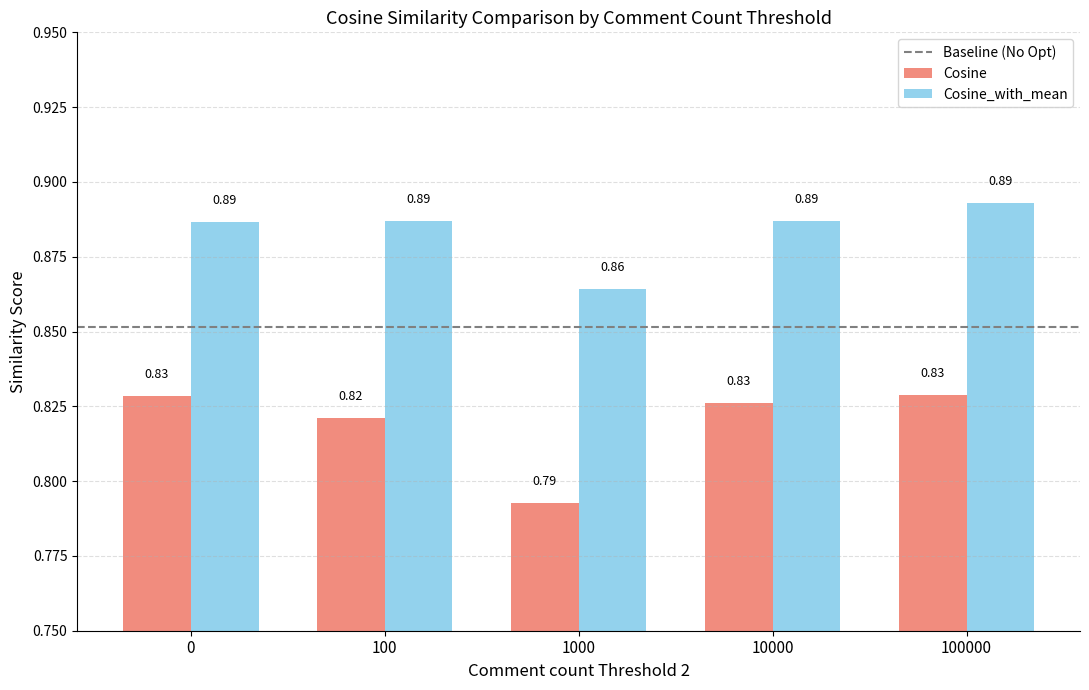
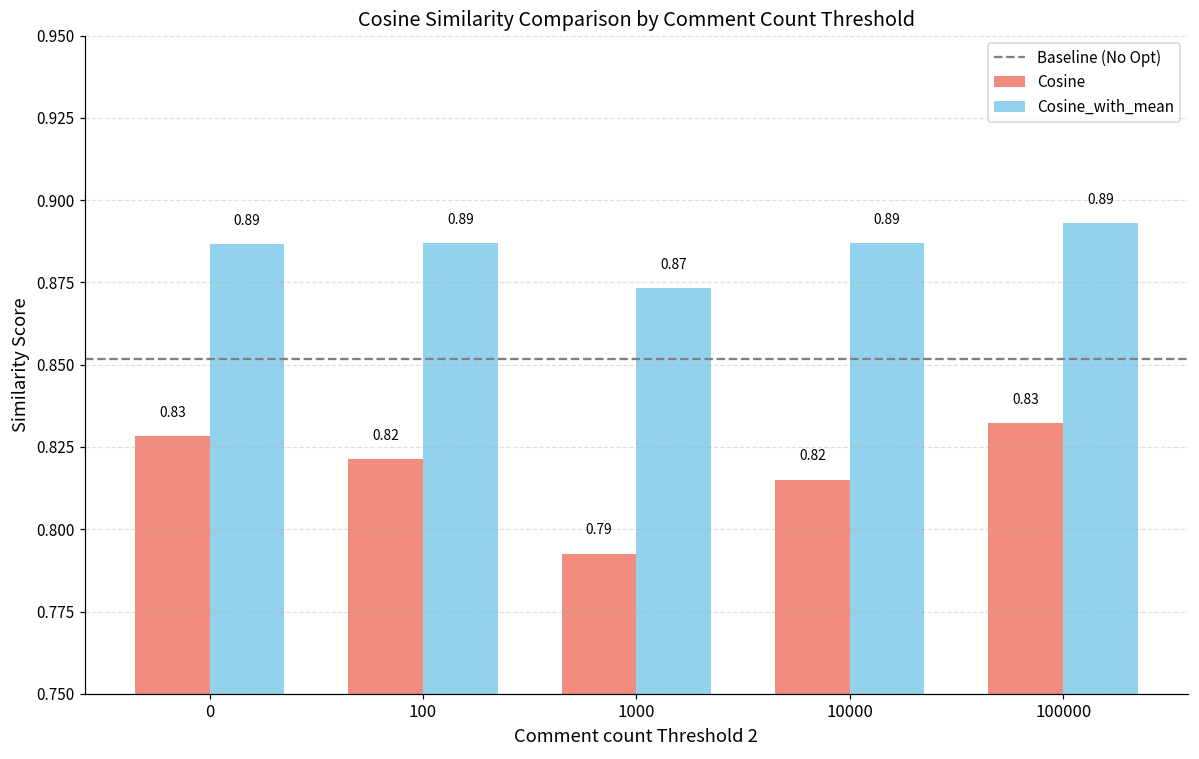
Cosine_with_mean, 1000: 0.86 -> 0.87
Cosine, 10000: 0.83 -> 0.82
Cosine, 100000: 0.829 -> 0.832
